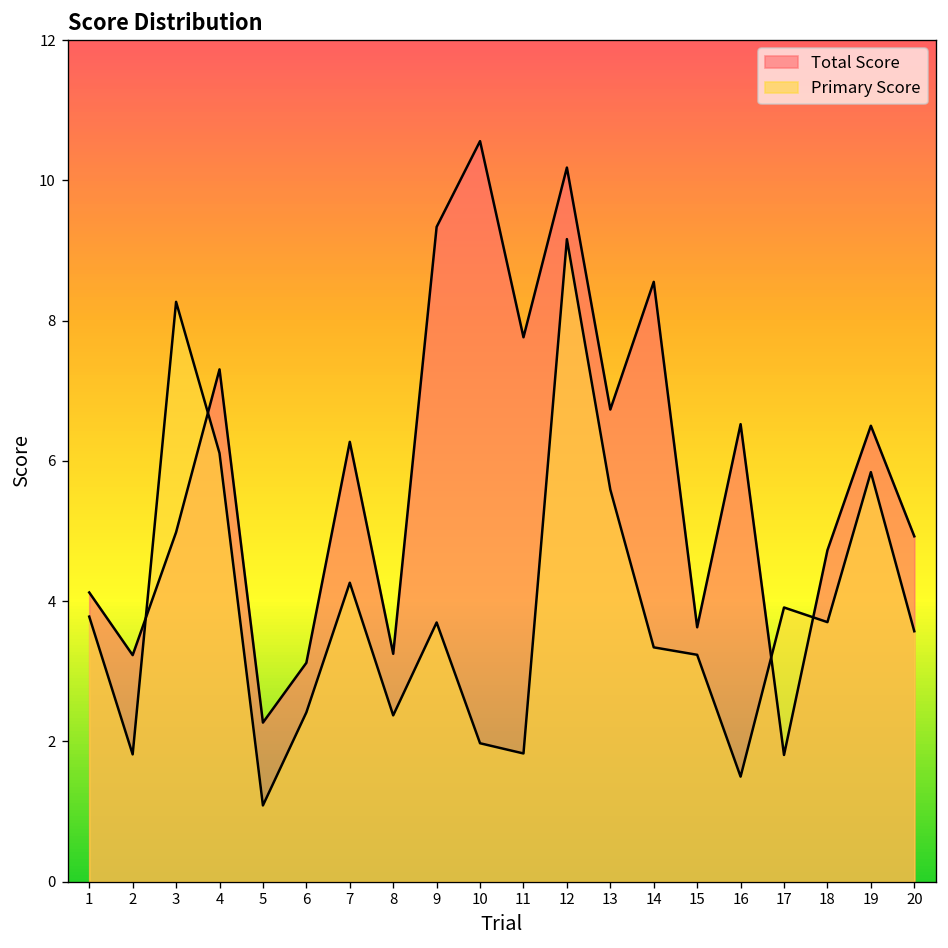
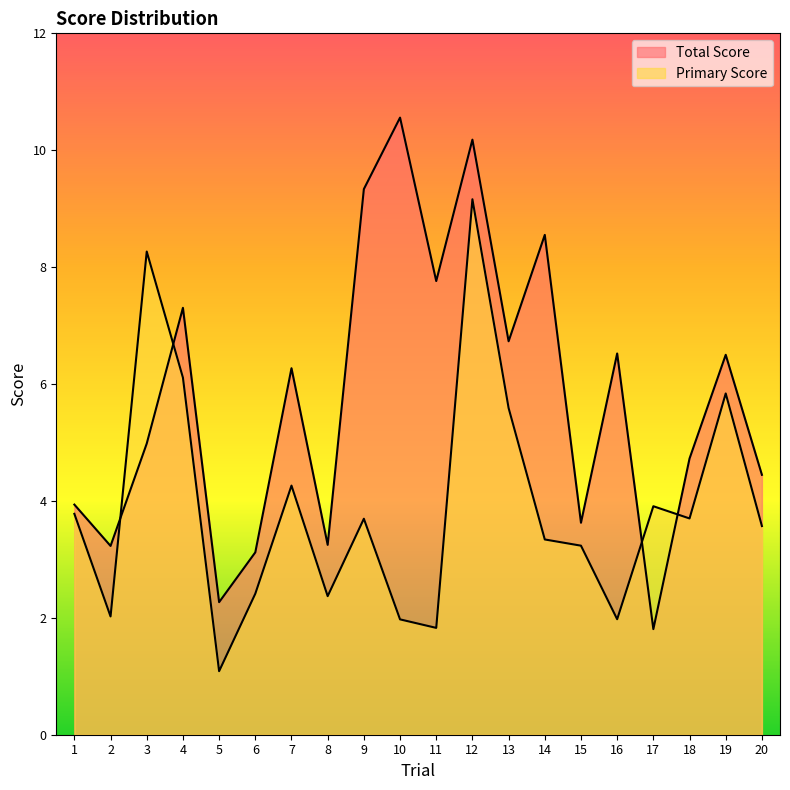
Total Score, 1: 4.1 -> 3.9
Primary Score, 2: 1.8 -> 2.0
Primary Score, 16: 1.5 -> 2.0
Total Score, 20: 4.9 -> 4.4
